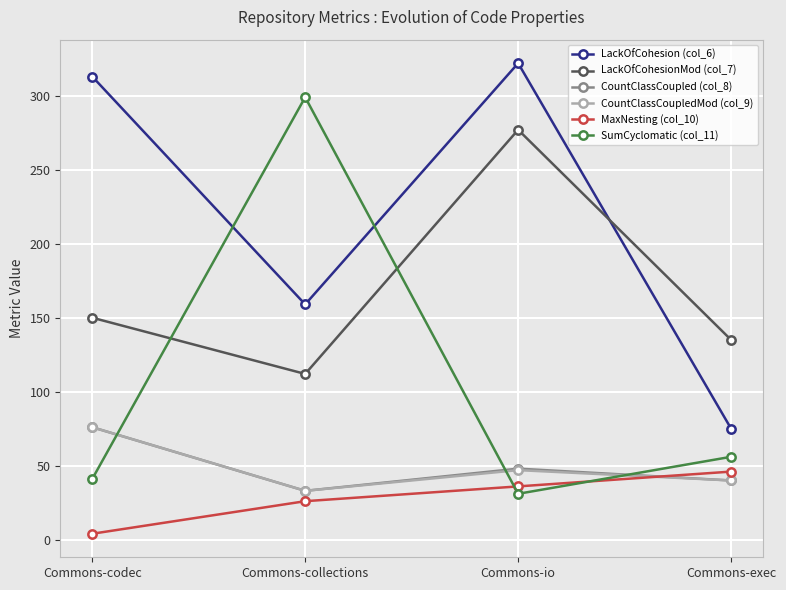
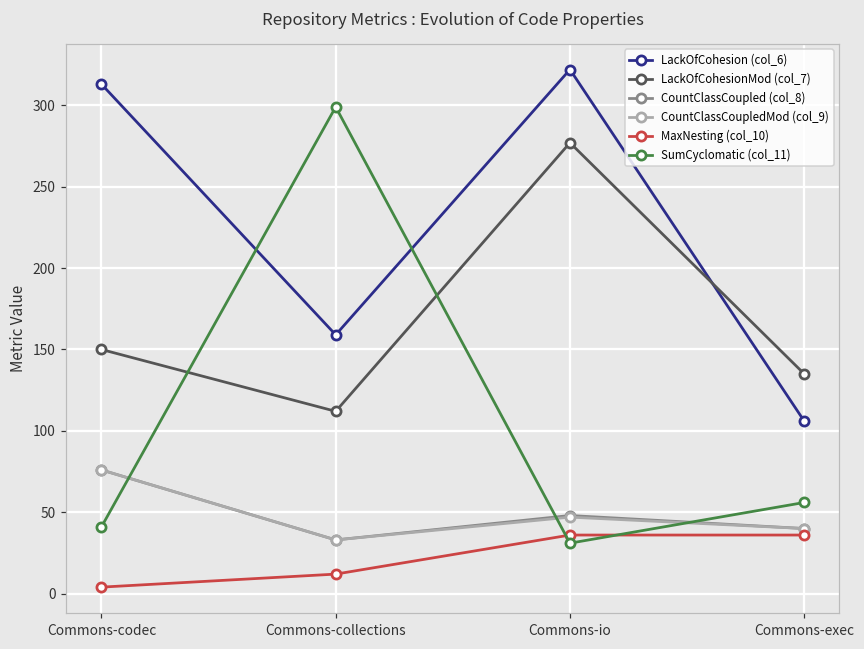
MaxNesting (col_10), Commons-collections: 26 -> 12
LackOfCohesion (col_6), Commons-exec: 75 -> 106
MaxNesting (col_10), Commons-exec: 46 -> 36
